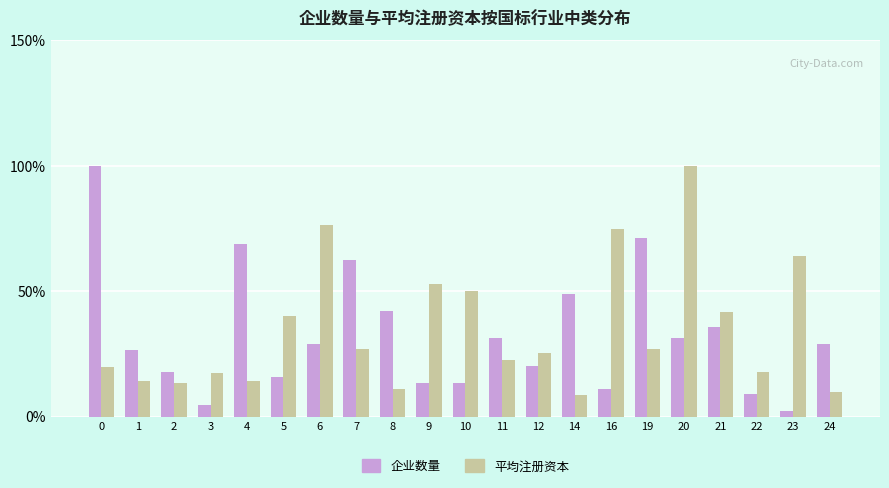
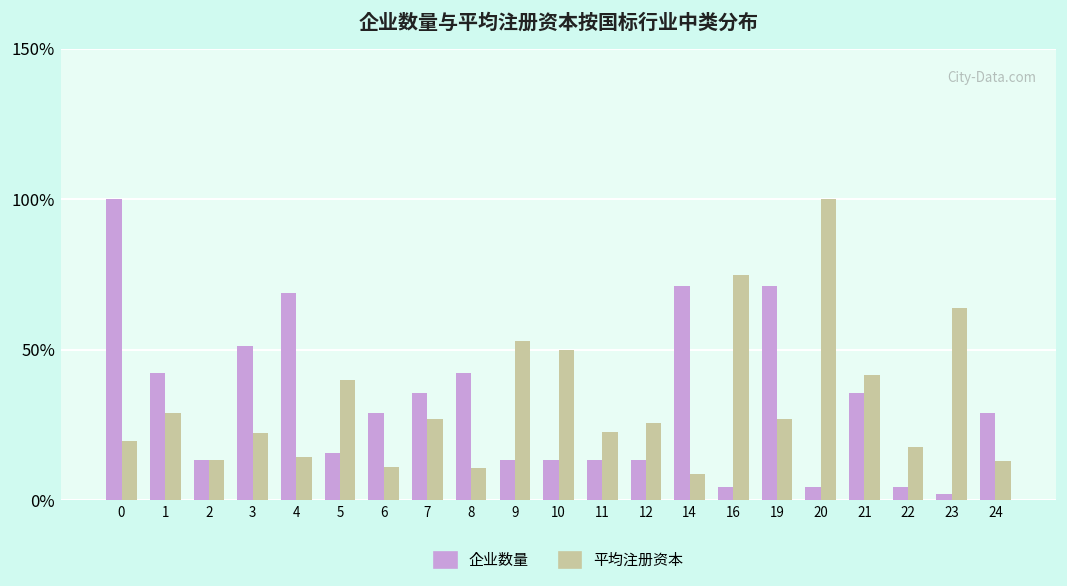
企业数量, 1: 27% -> 42%
平均注册资本, 1: 14% -> 29%
企业数量, 2: 18% -> 13%
企业数量, 3: 4% -> 51%
平均注册资本, 3: 17% -> 22%
平均注册资本, 6: 77% -> 11%
企业数量, 7: 62% -> 36%
企业数量, 11: 31% -> 13%
企业数量, 12: 20% -> 13%
企业数量, 14: 49% -> 71%
企业数量, 16: 11% -> 4%
企业数量, 20: 31% -> 4%
企业数量, 22: 9% -> 4%
平均注册资本, 24: 10% -> 13%
